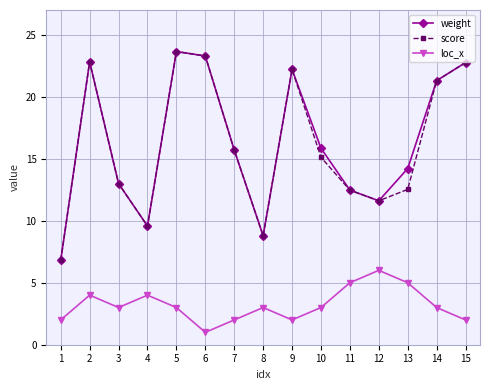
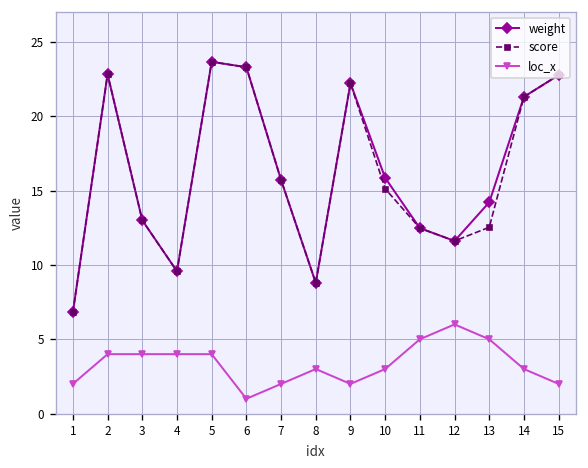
loc_x, 3: 3 -> 4
loc_x, 5: 3 -> 4
